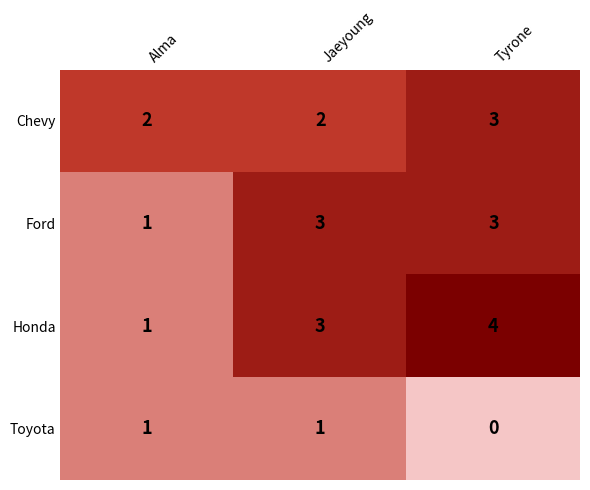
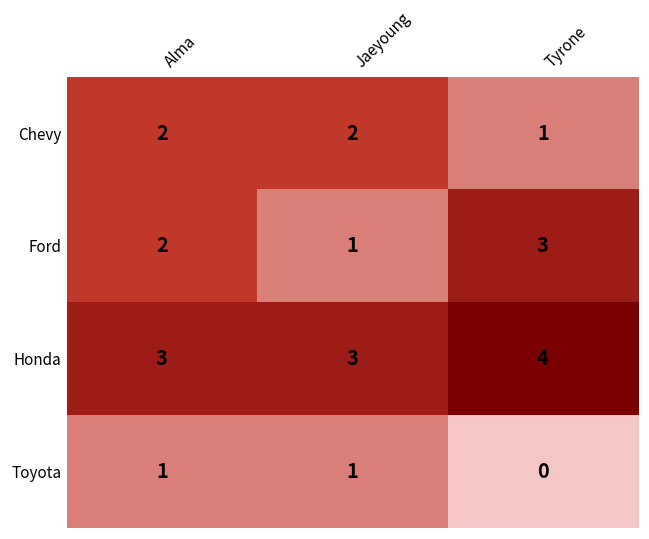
Chevy, Tyrone: 3 -> 1
Ford, Alma: 1 -> 2
Ford, Jaeyoung: 3 -> 1
Honda, Alma: 1 -> 3
